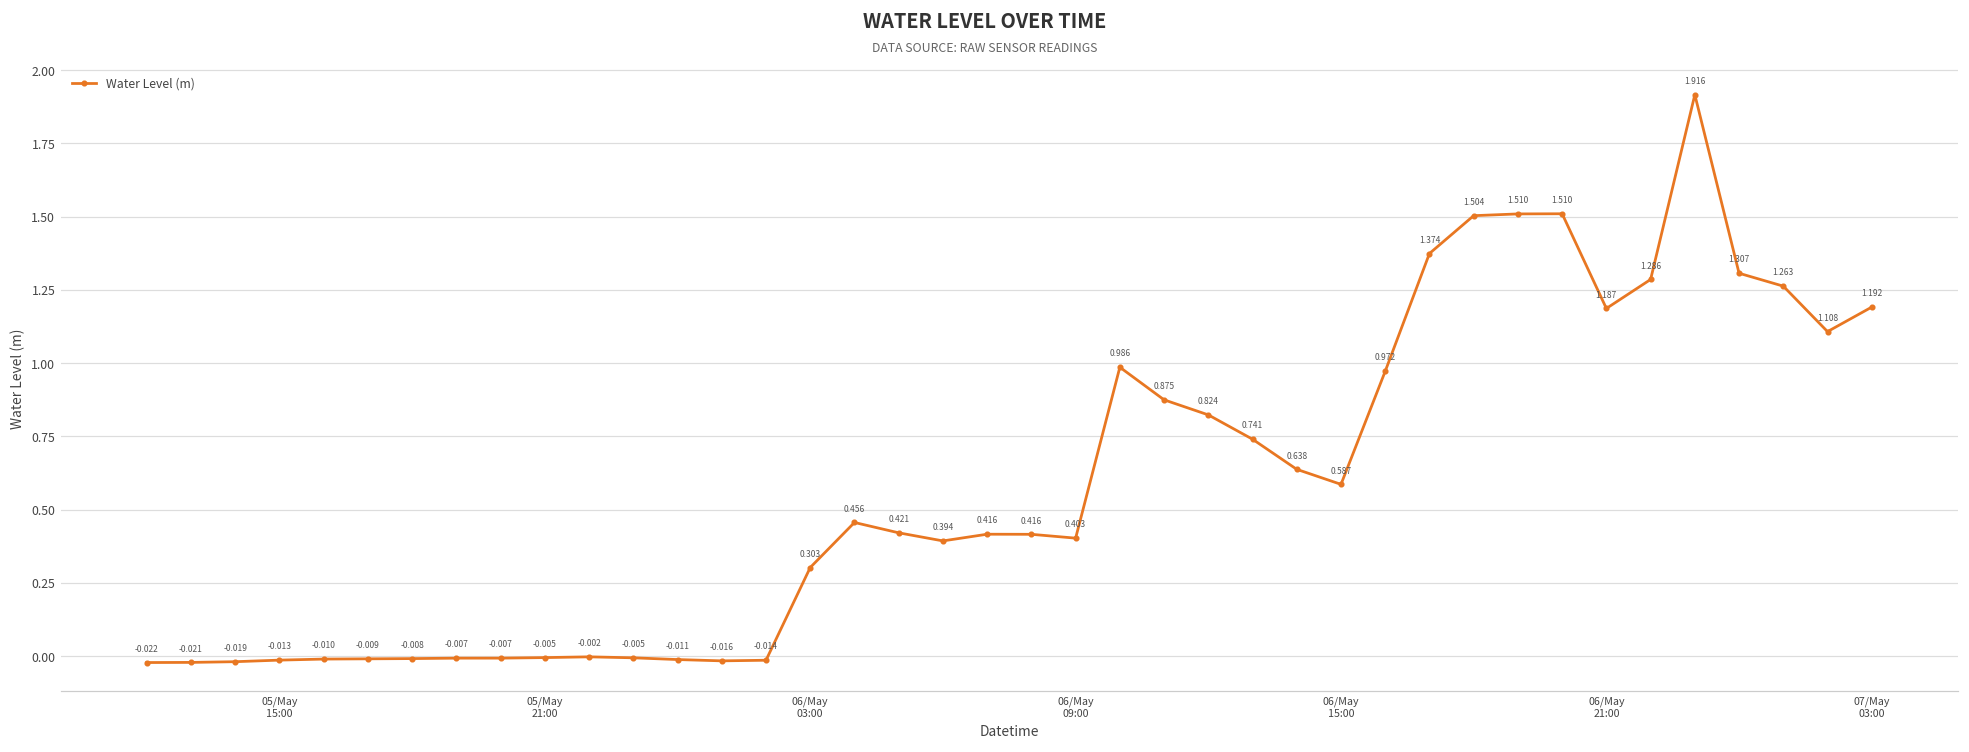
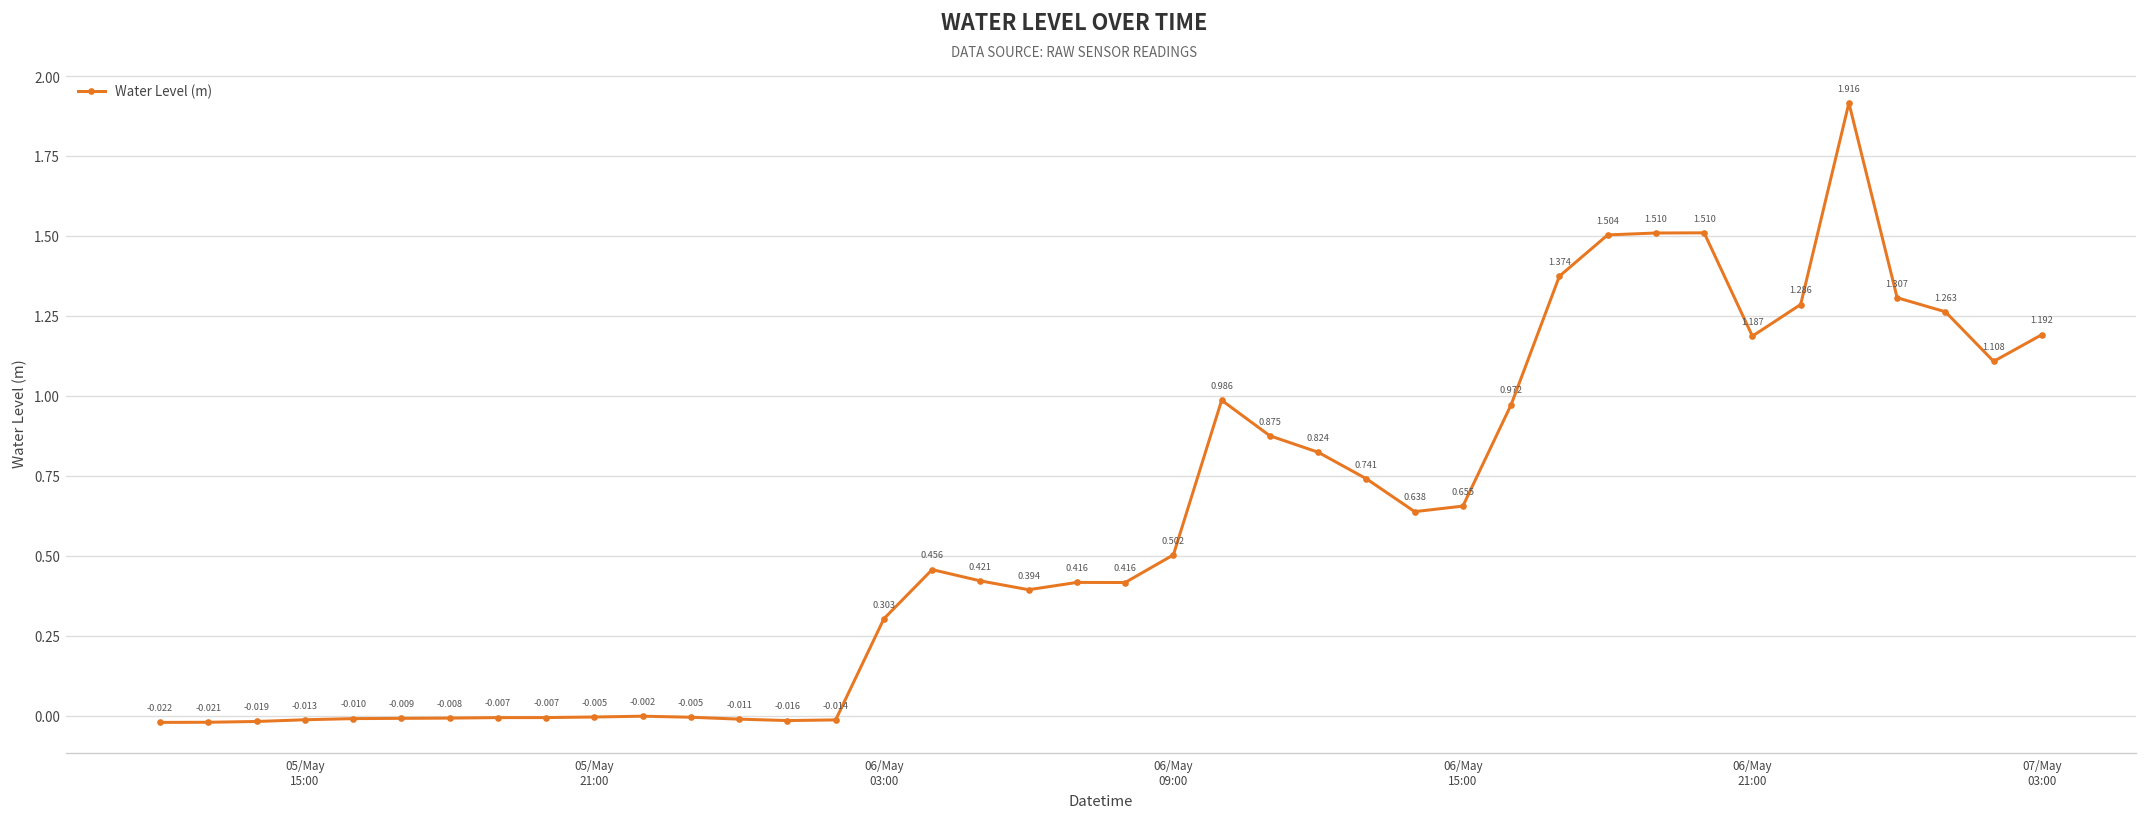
06/May 09:00: 0.403 -> 0.502
06/May 15:00: 0.587 -> 0.655
